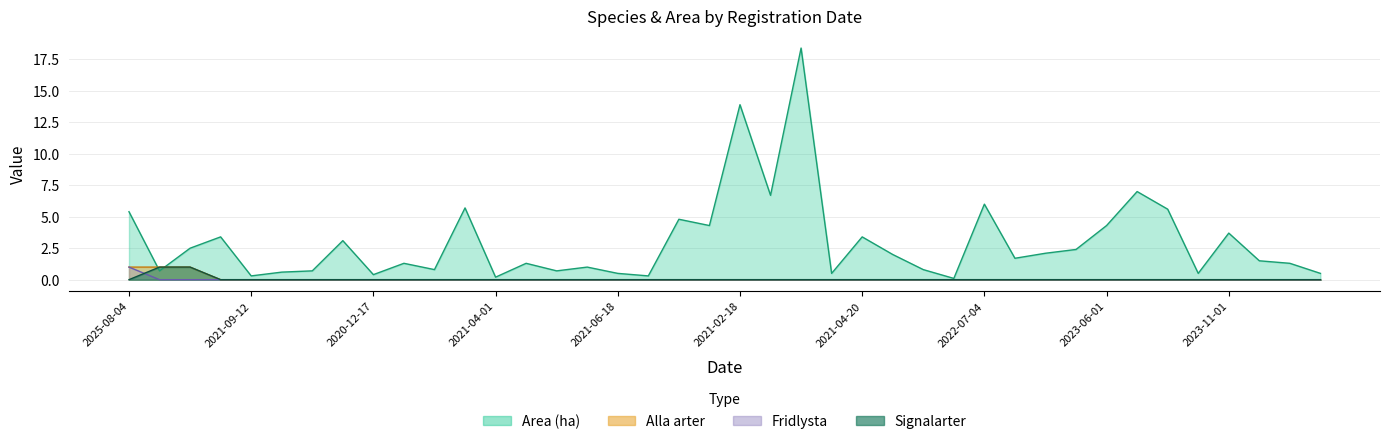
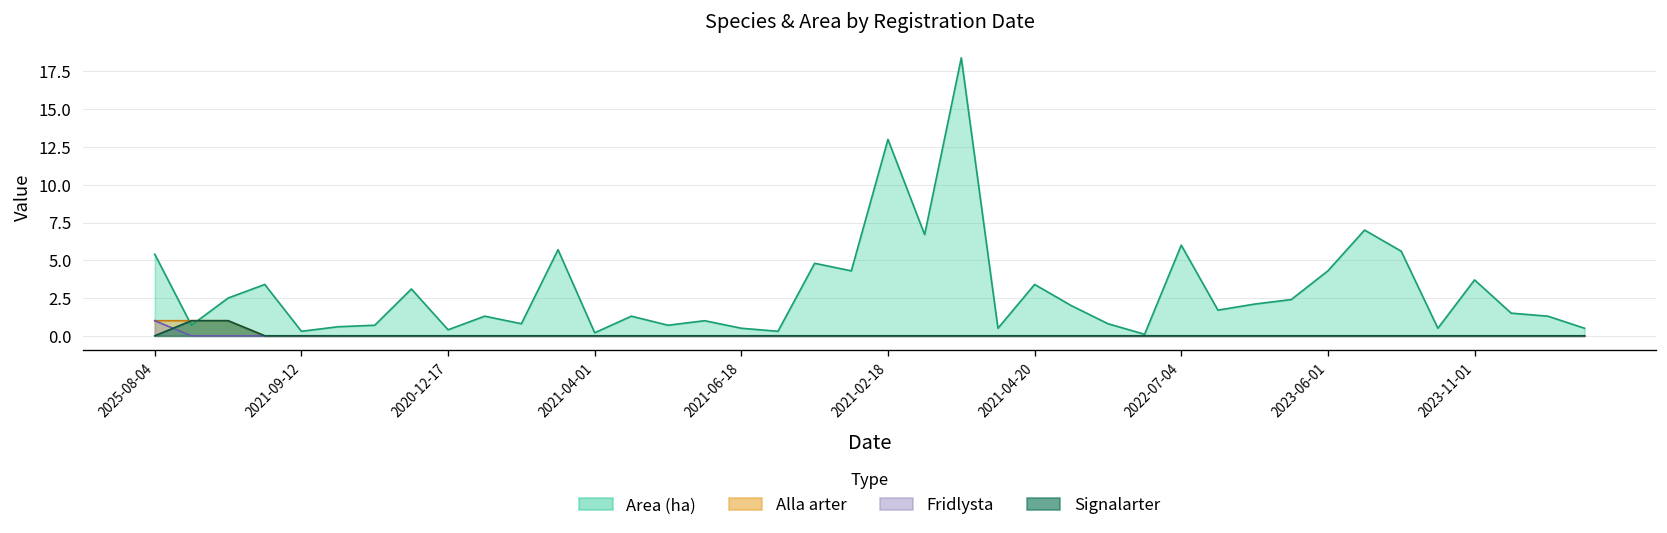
Area (ha), 2021-02-18: 13.9 -> 13.0
